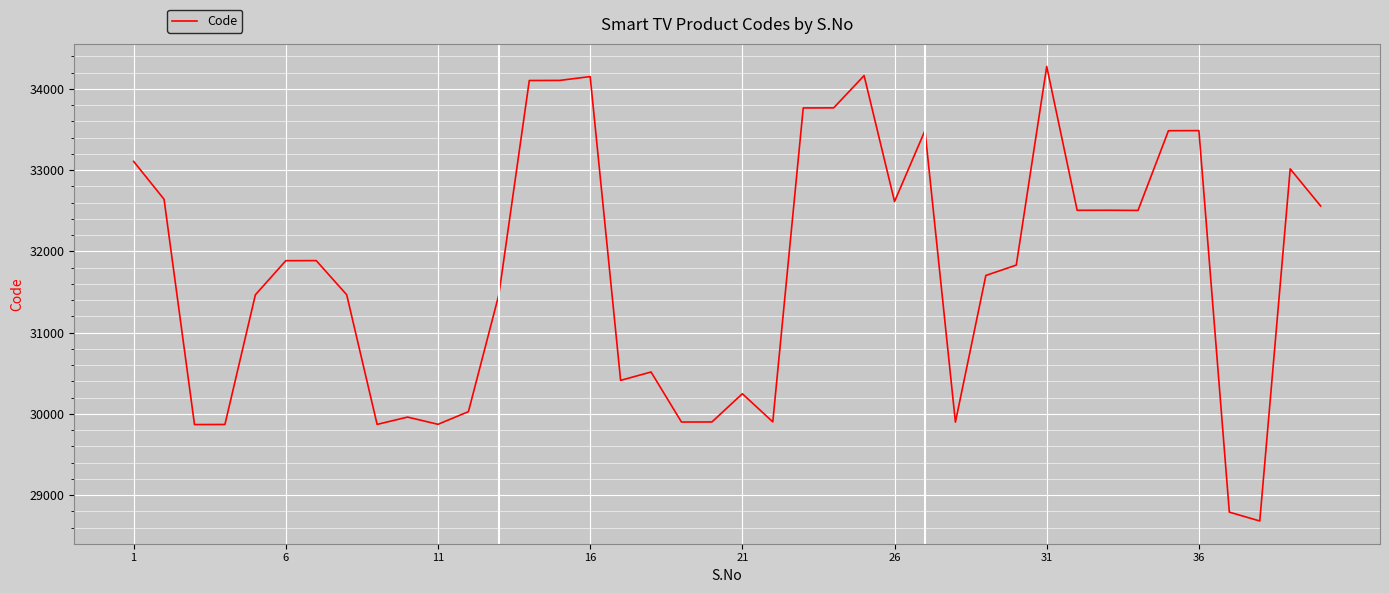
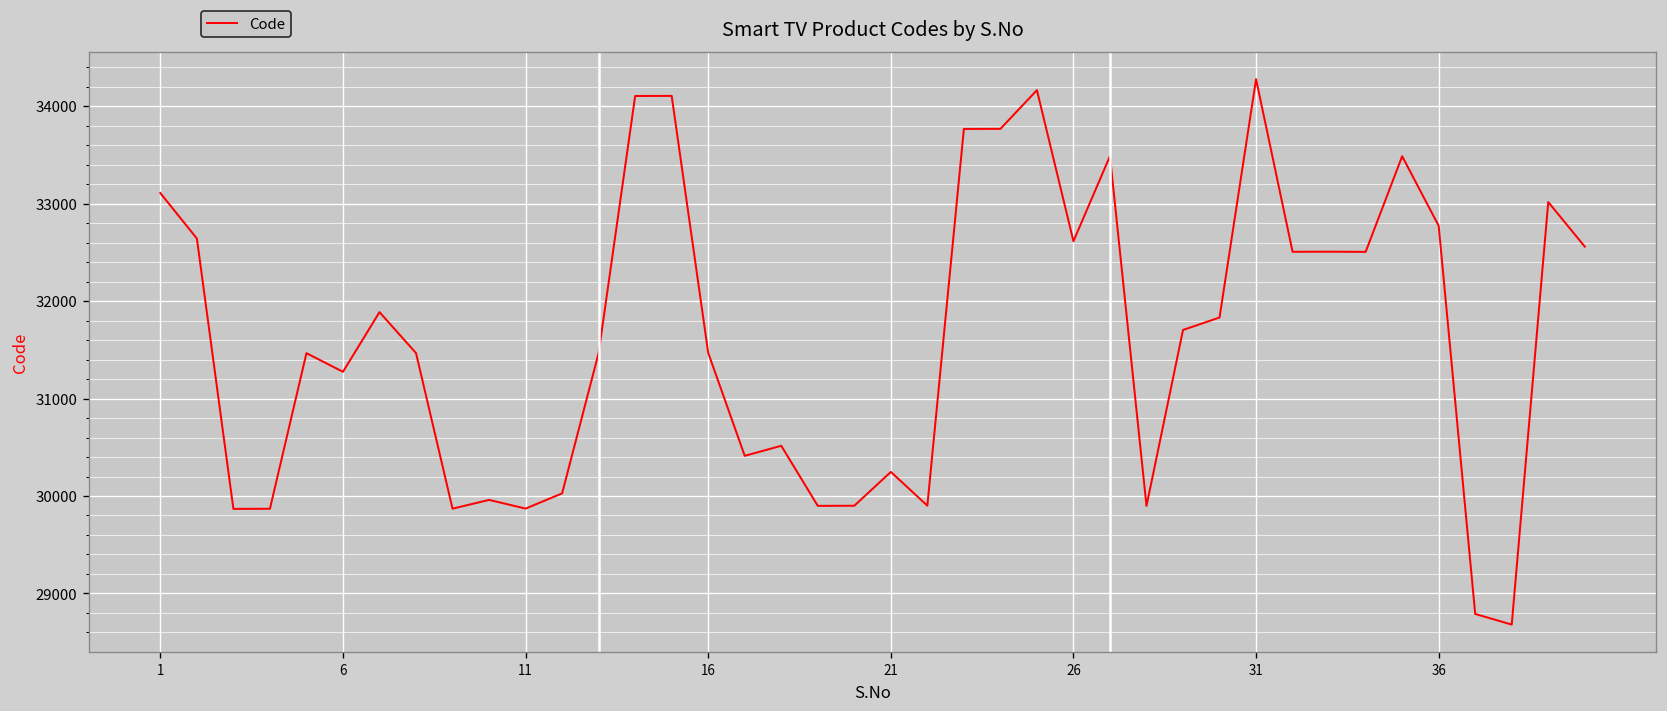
6: 31900 -> 31300
16: 34200 -> 31500
36: 33500 -> 32800
